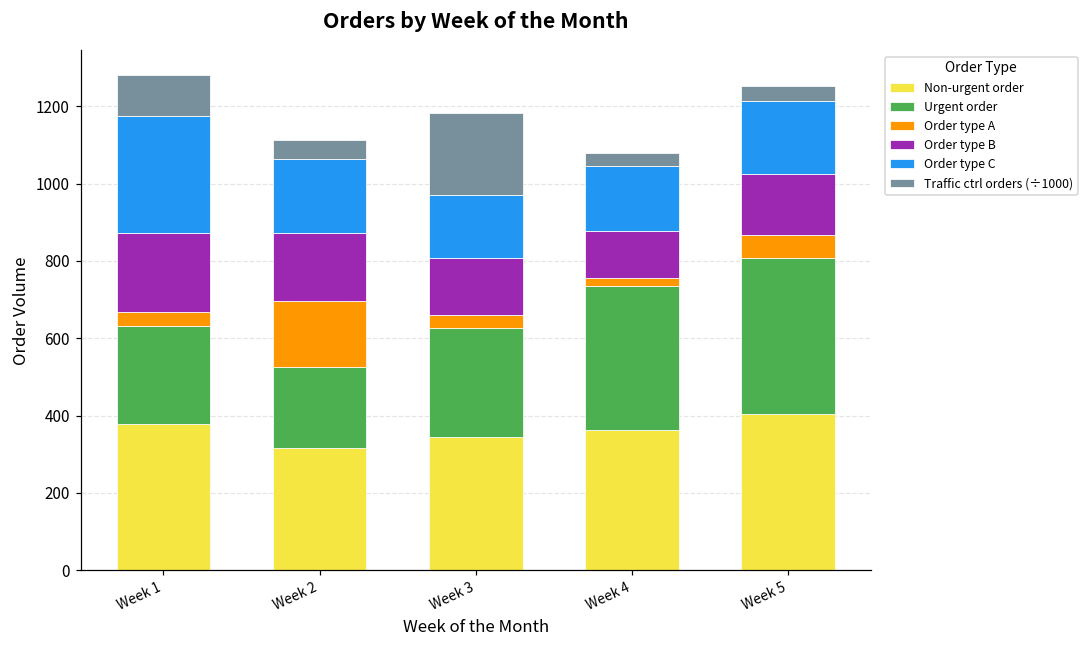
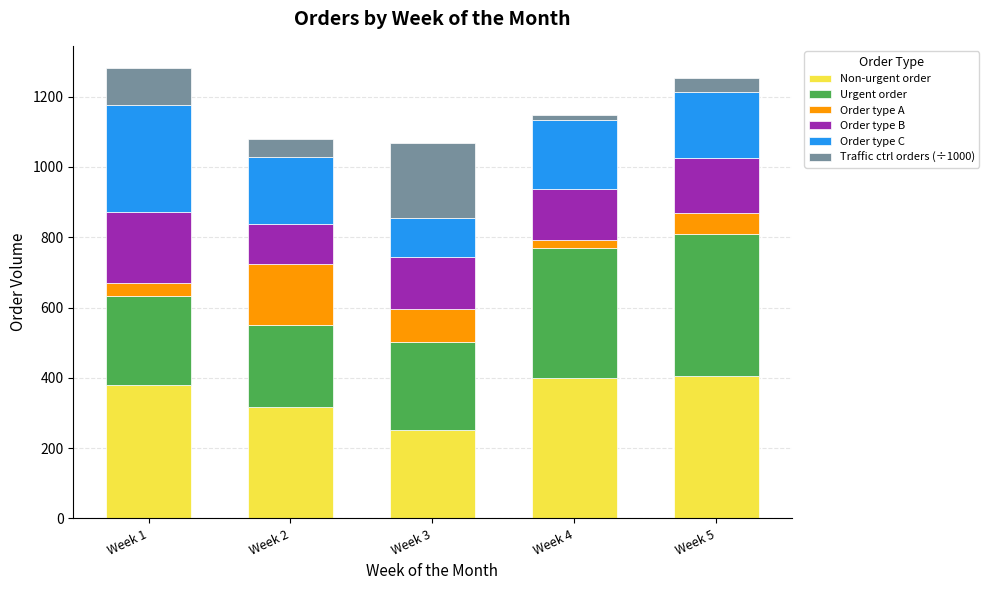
Urgent order, Week 2: 210 -> 230
Order type B, Week 2: 180 -> 110
Non-urgent order, Week 3: 340 -> 250
Urgent order, Week 3: 280 -> 250
Order type A, Week 3: 30 -> 90
Order type C, Week 3: 160 -> 110
Non-urgent order, Week 4: 360 -> 400
Order type B, Week 4: 120 -> 150
Order type C, Week 4: 170 -> 200
Traffic ctrl orders (÷1000), Week 4: 30 -> 10
